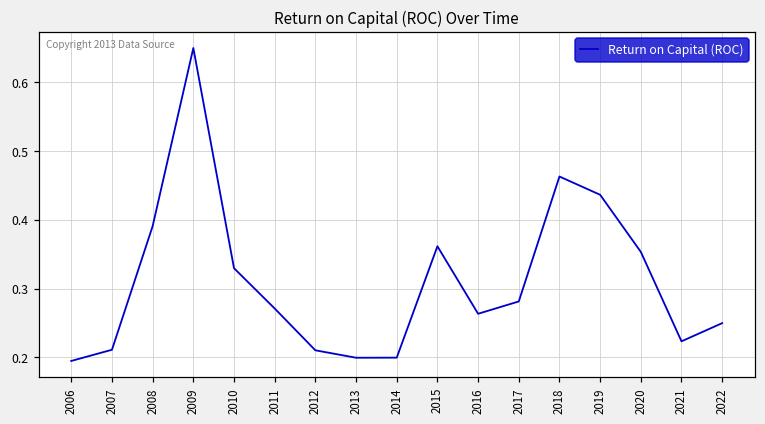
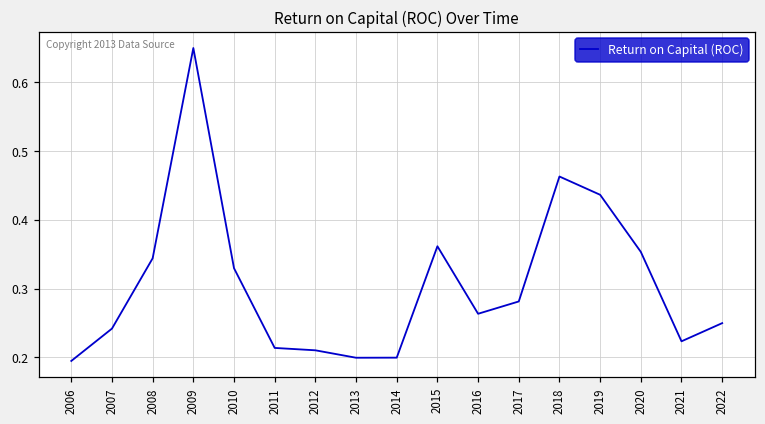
2007: 0.21 -> 0.24
2008: 0.39 -> 0.34
2011: 0.27 -> 0.21
